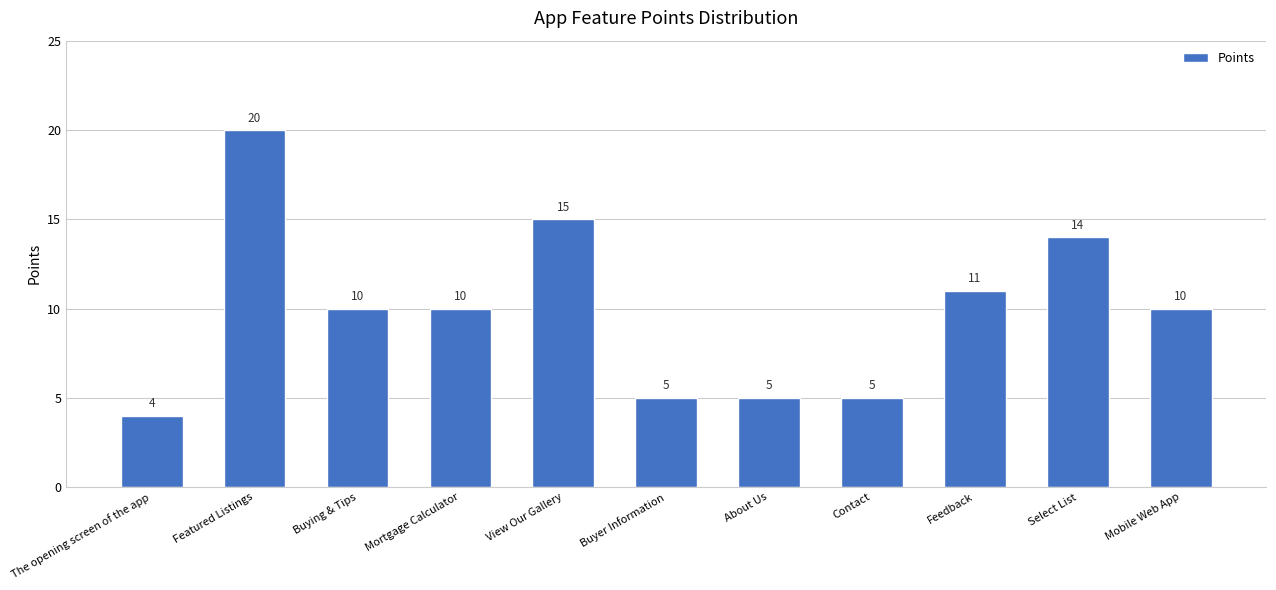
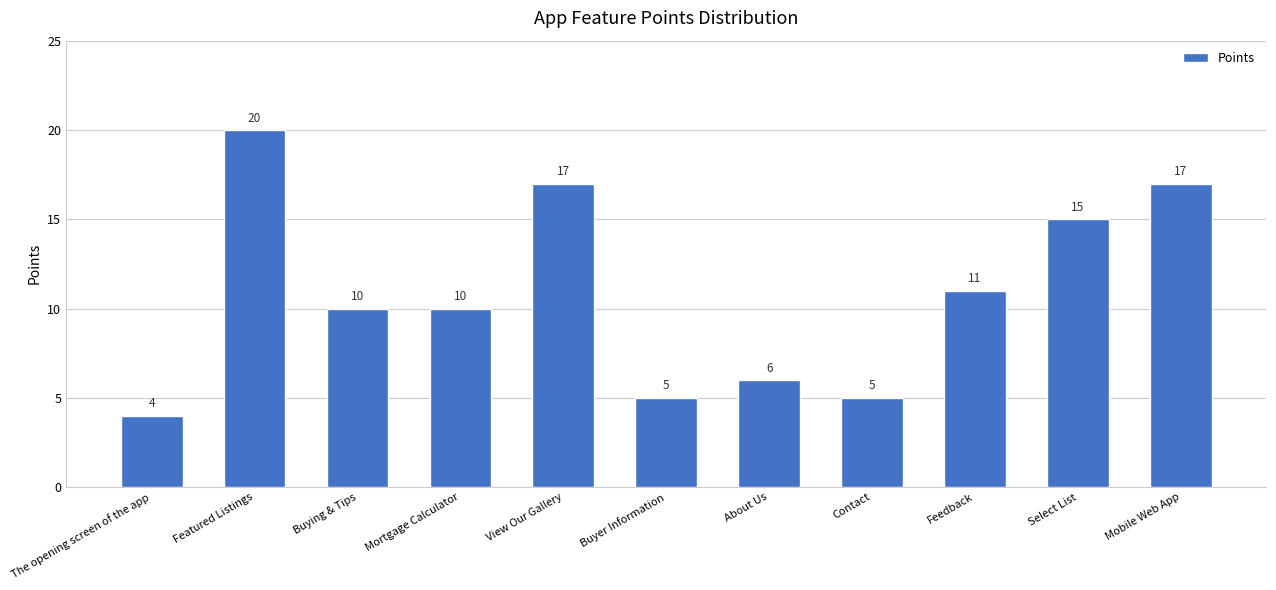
View Our Gallery: 15 -> 17
About Us: 5 -> 6
Select List: 14 -> 15
Mobile Web App: 10 -> 17
